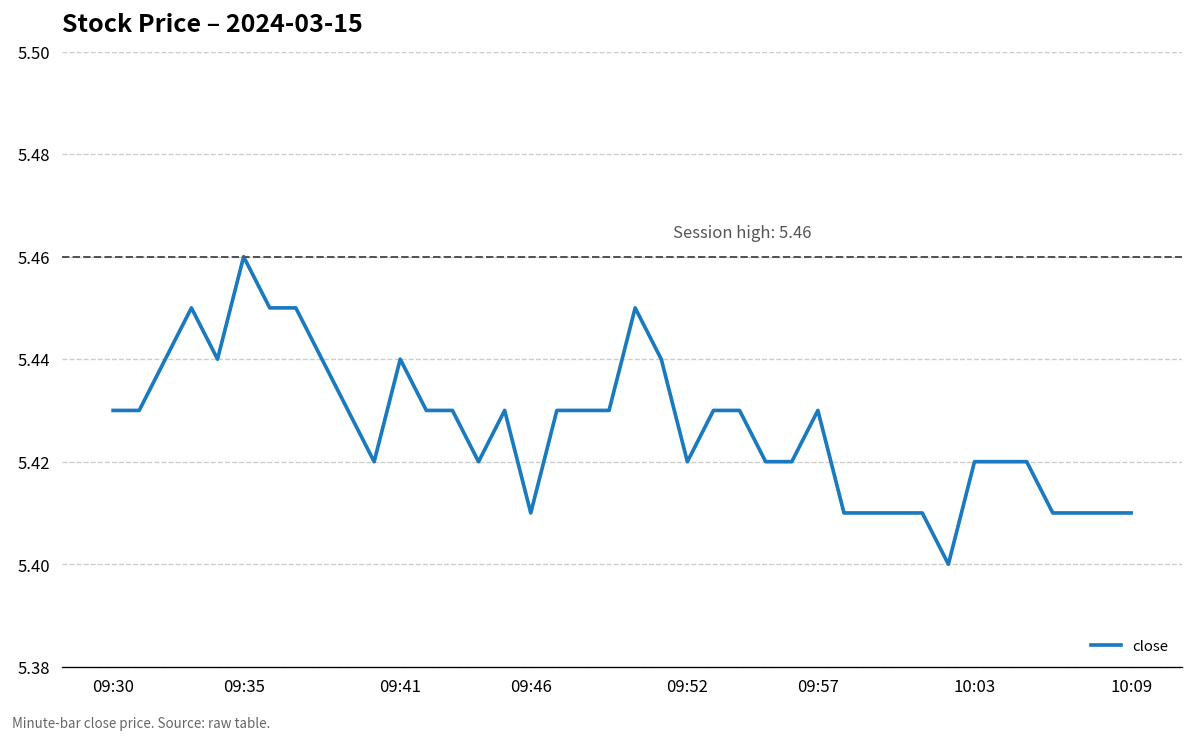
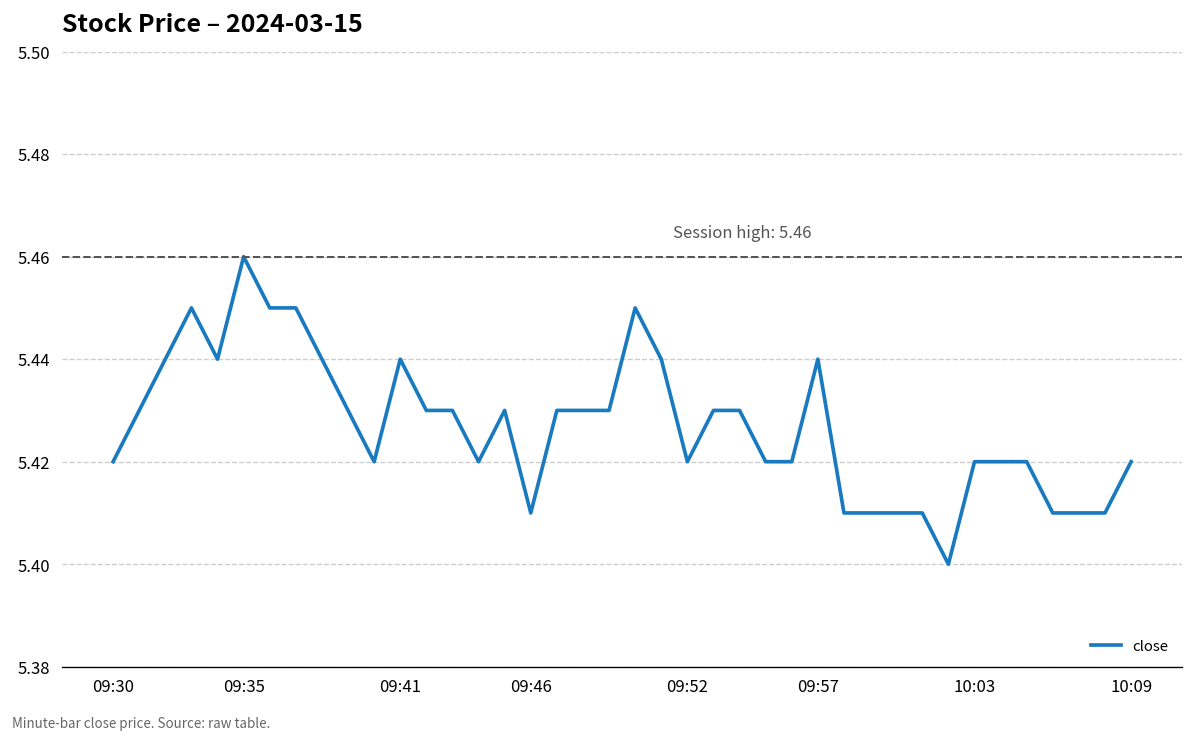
09:30: 5.43 -> 5.42
09:57: 5.43 -> 5.44
10:09: 5.41 -> 5.42
